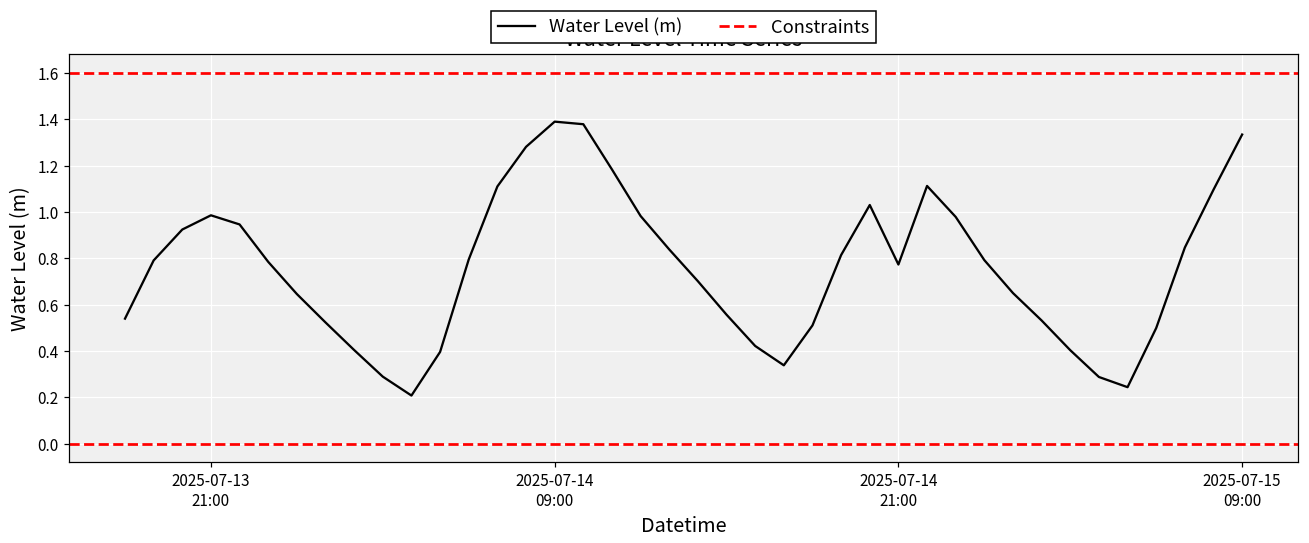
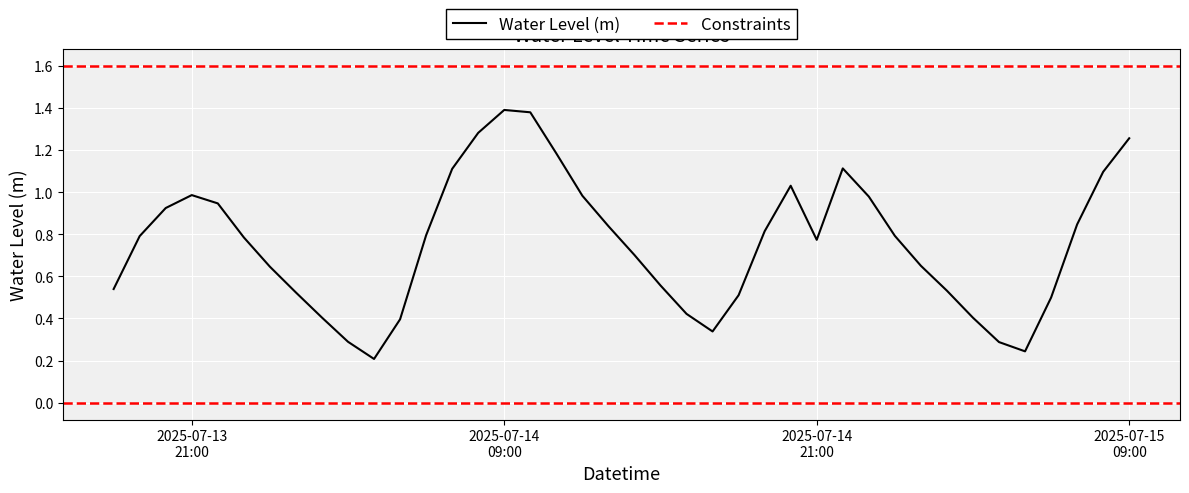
2025-07-15 09:00: 1.33 -> 1.26
